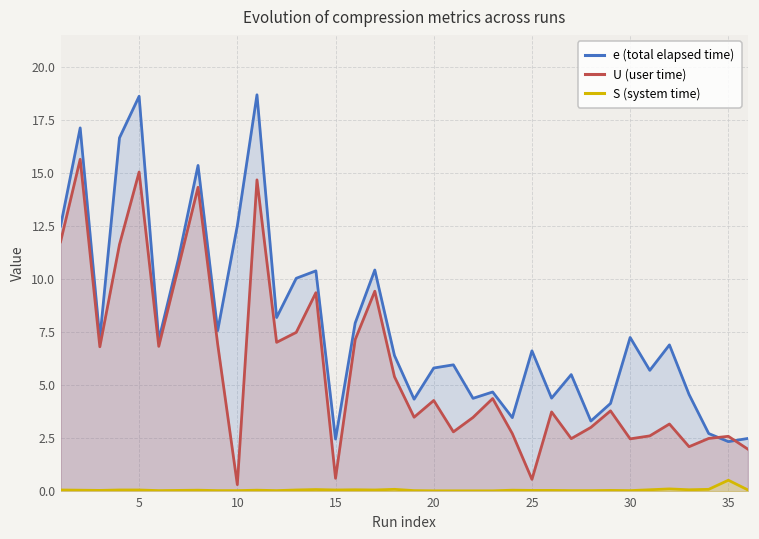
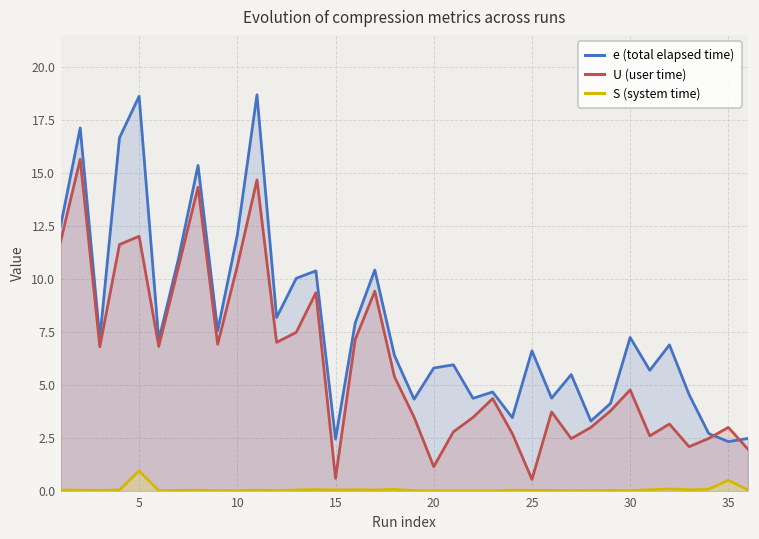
U (user time), 5: 15.1 -> 12.0
S (system time), 5: 0.1 -> 1.0
e (total elapsed time), 10: 12.5 -> 12.1
U (user time), 10: 0.3 -> 10.6
U (user time), 20: 4.3 -> 1.2
U (user time), 30: 2.5 -> 4.8
U (user time), 35: 2.6 -> 3.0
